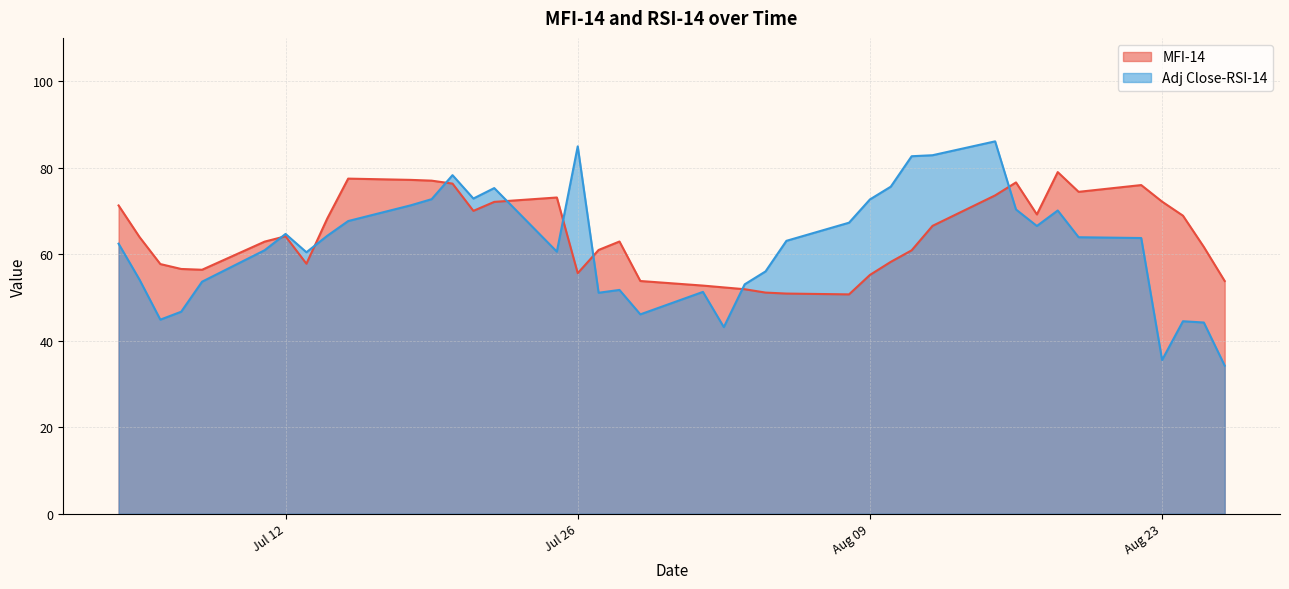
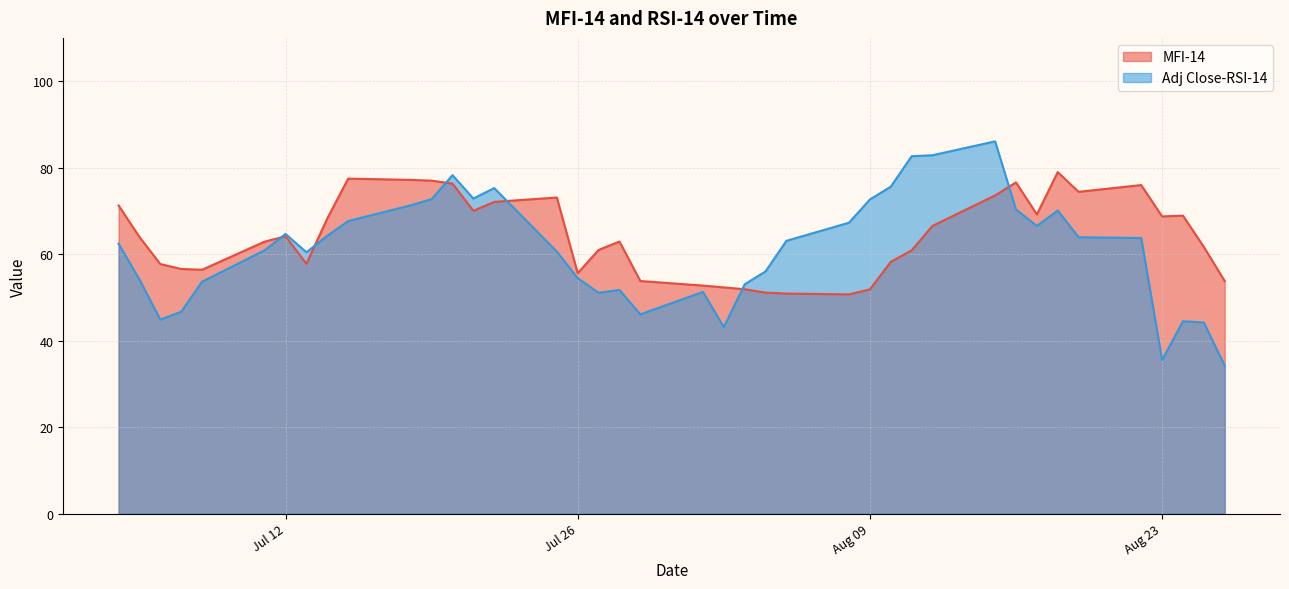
Adj Close-RSI-14, Jul 26: 85 -> 54
MFI-14, Aug 09: 55 -> 52
MFI-14, Aug 23: 72 -> 69
